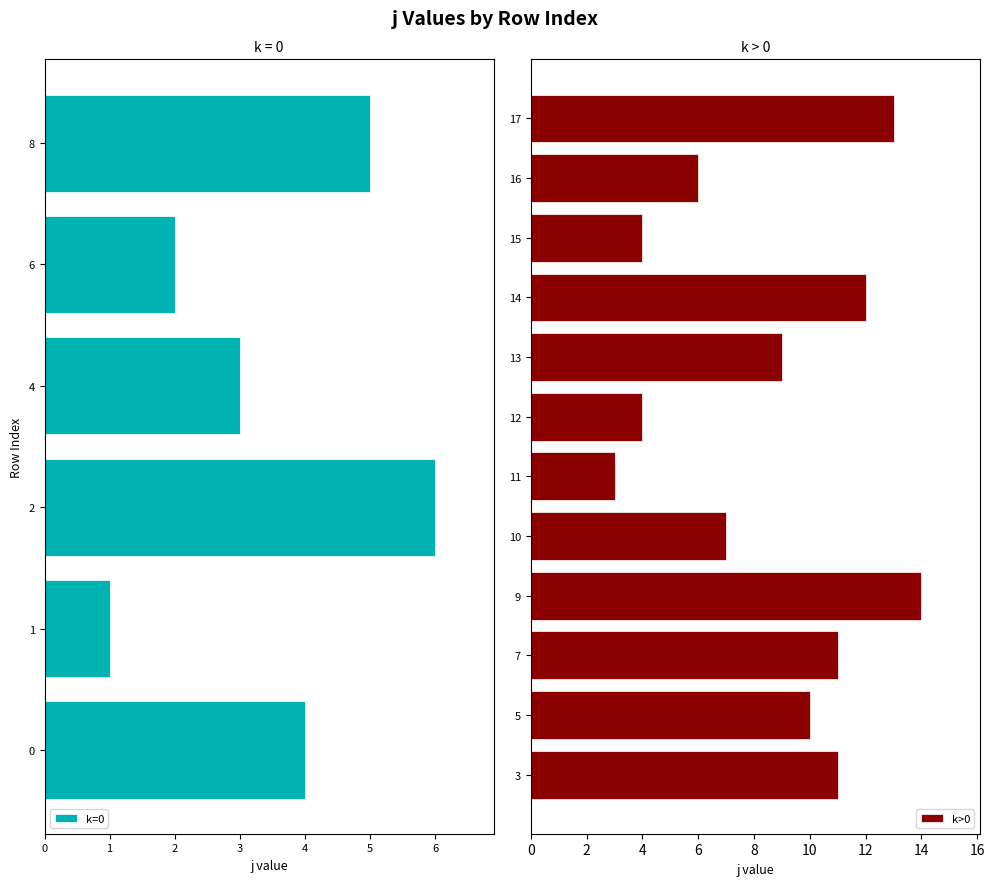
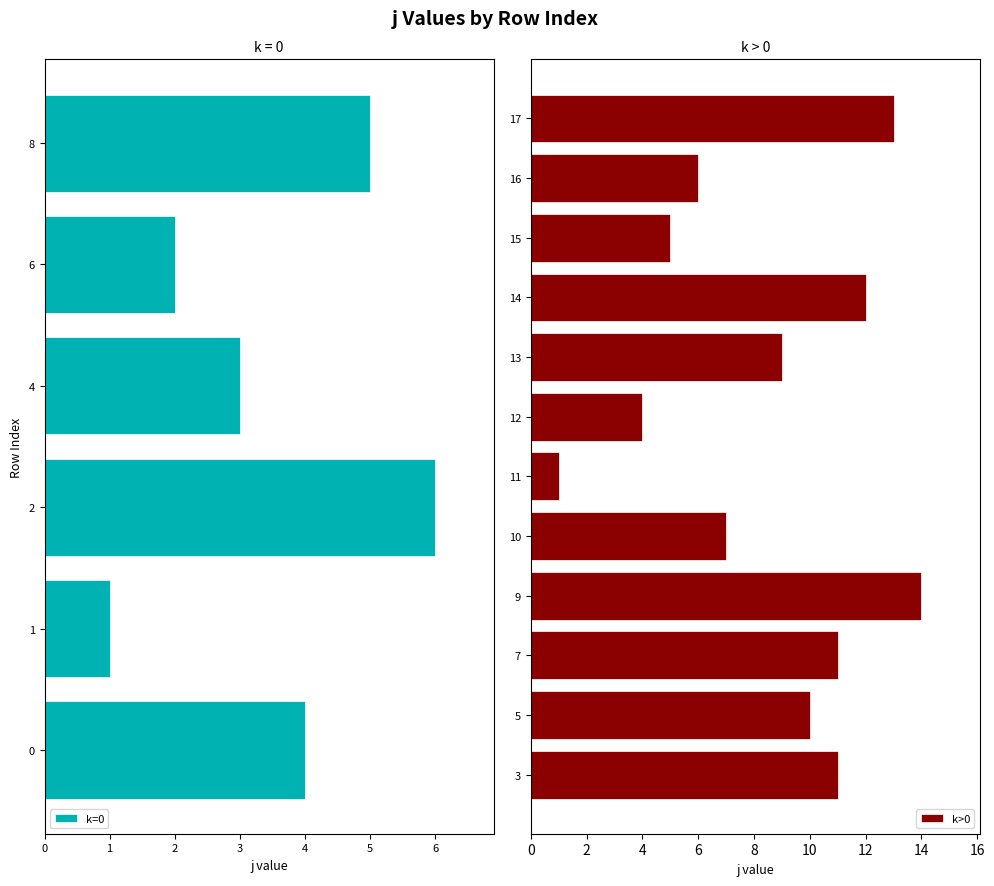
k > 0, 15: 4 -> 5
k > 0, 11: 3 -> 1
